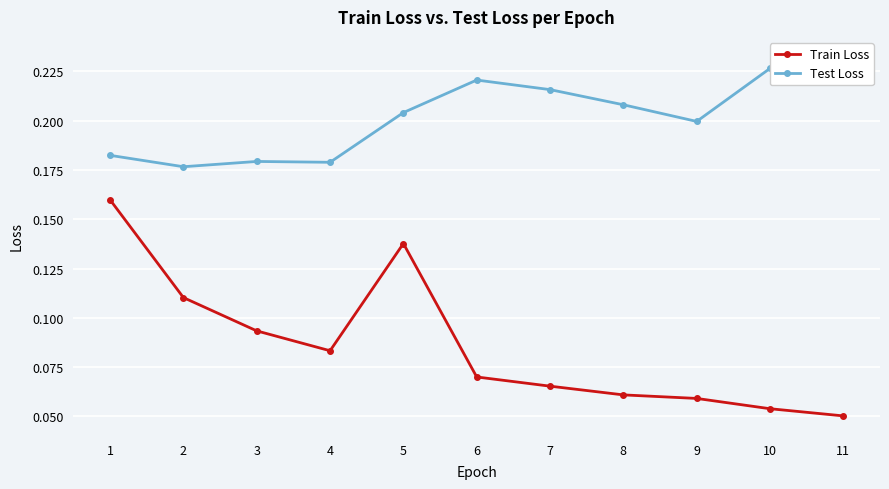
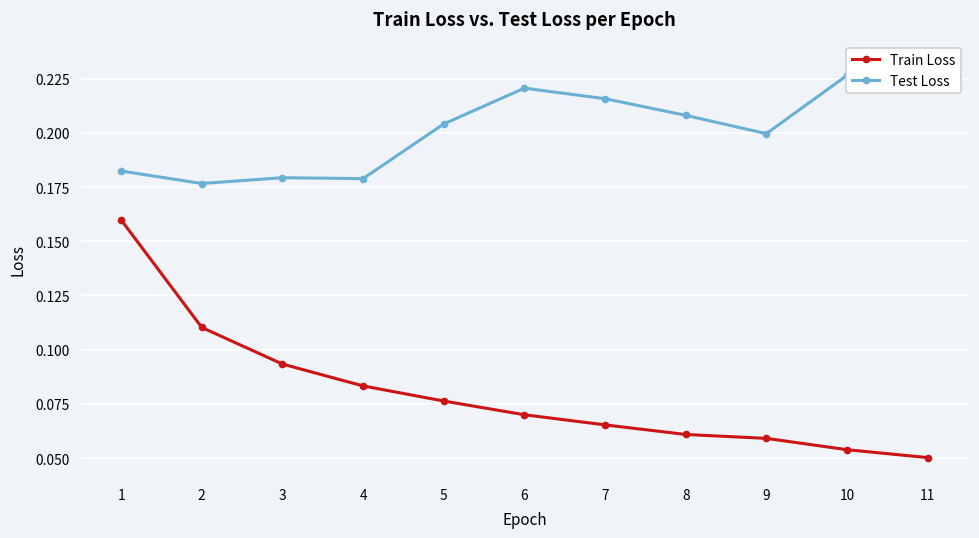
Train Loss, 5: 0.138 -> 0.076
